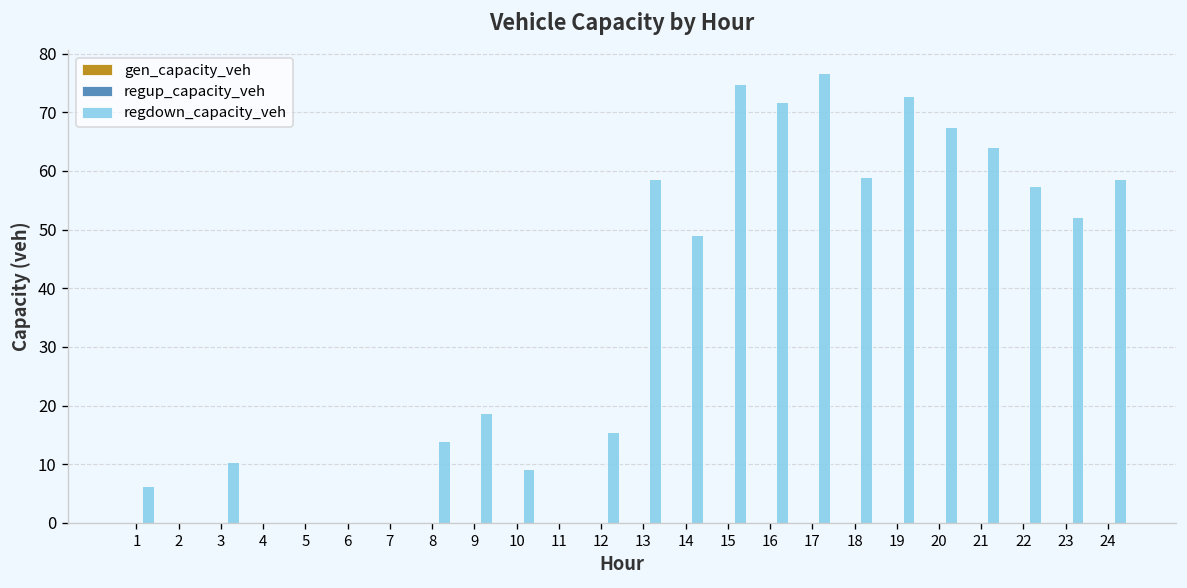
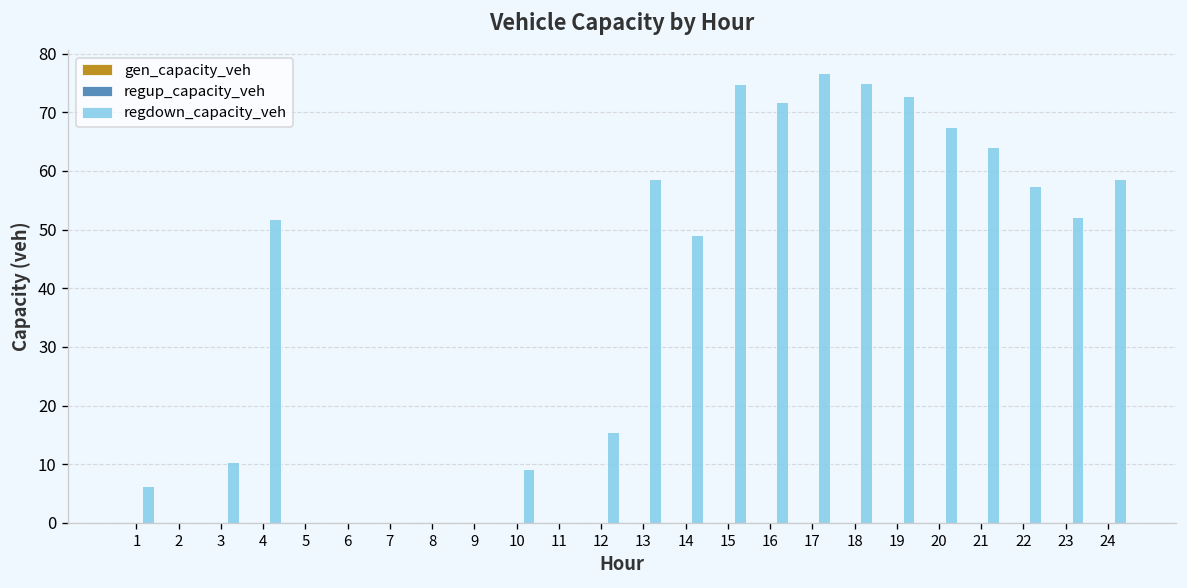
regdown_capacity_veh, 4: 0 -> 52
regdown_capacity_veh, 8: 14 -> 0
regdown_capacity_veh, 9: 19 -> 0
regdown_capacity_veh, 18: 59 -> 75
